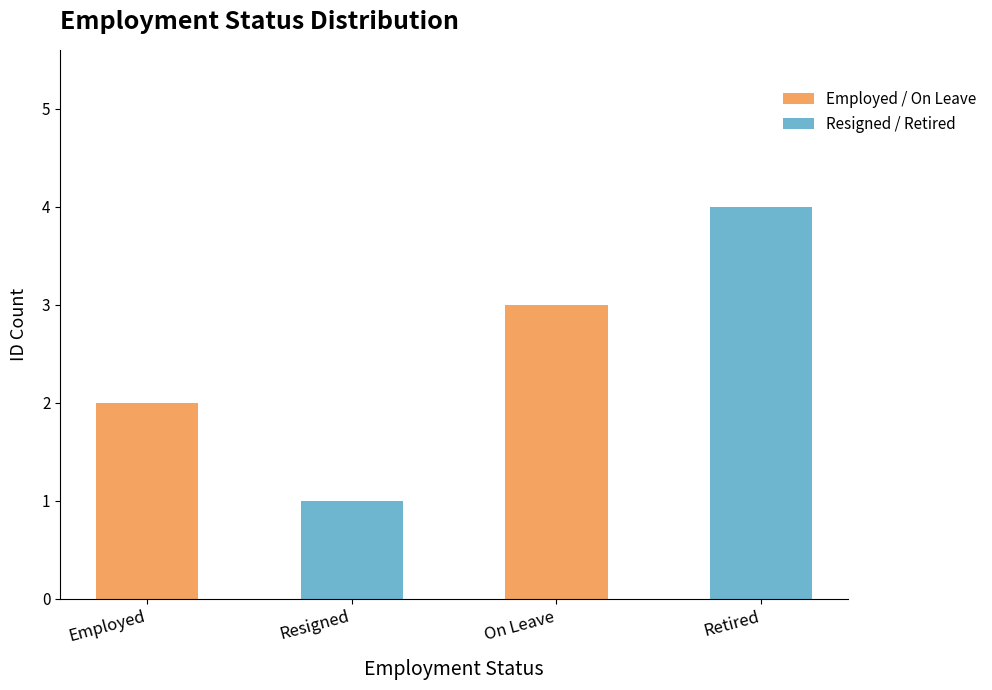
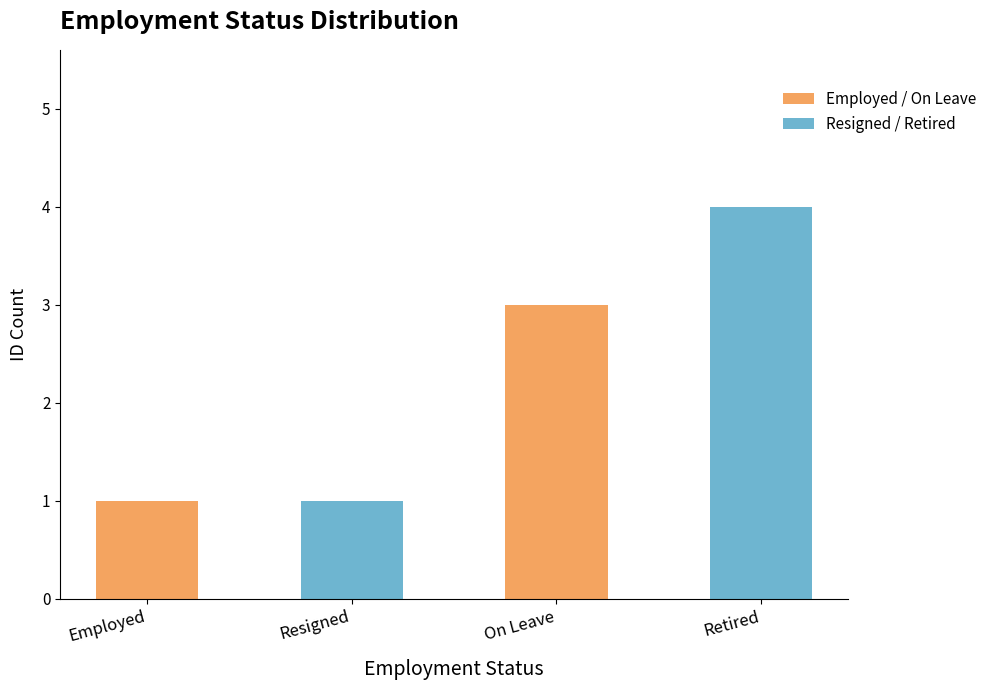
Employed: 2 -> 1
